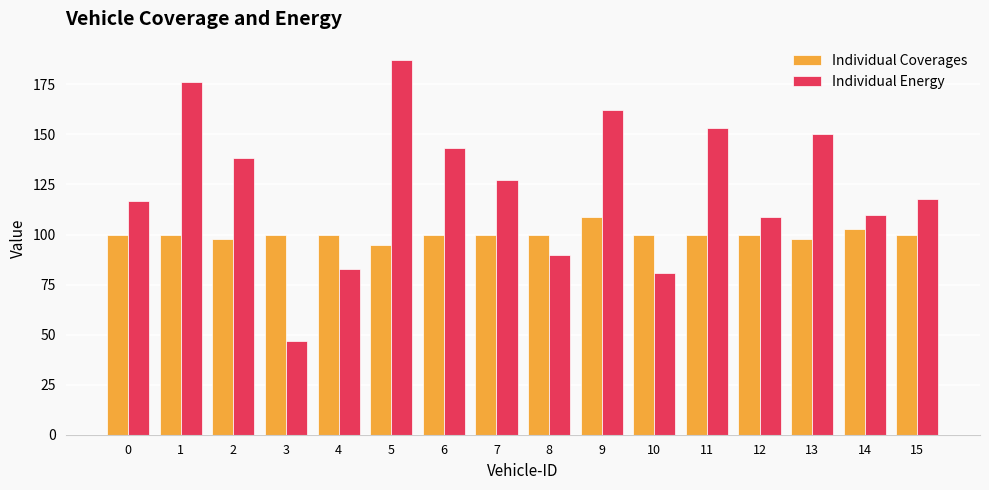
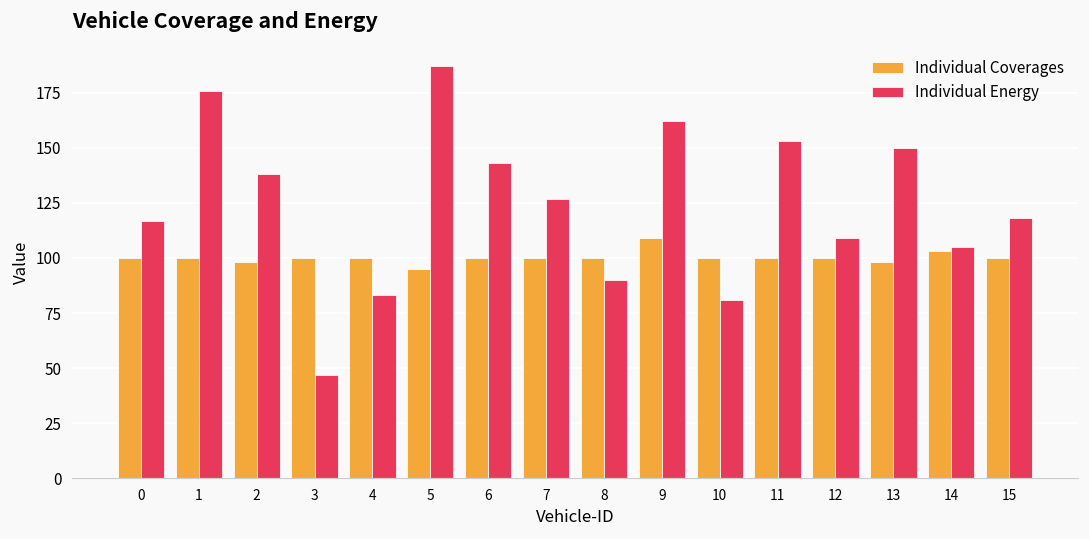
Individual Energy, 14: 110 -> 105
